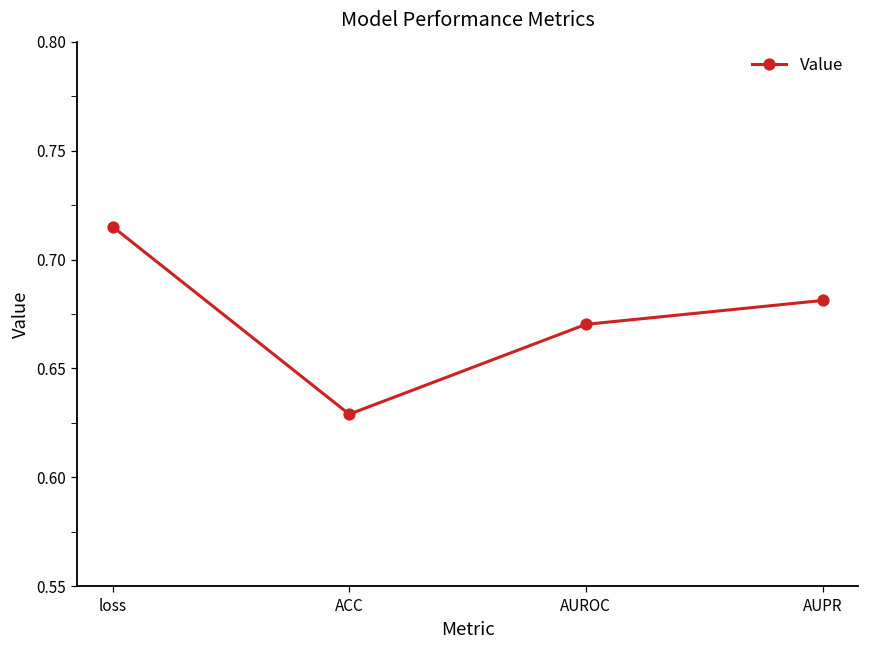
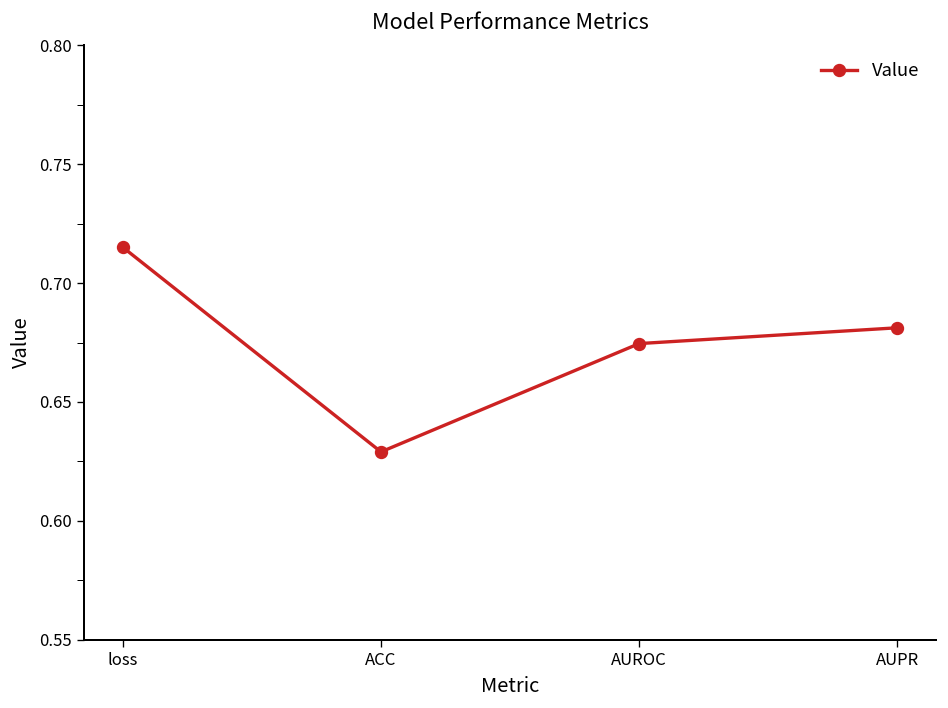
AUROC: 0.670 -> 0.675
